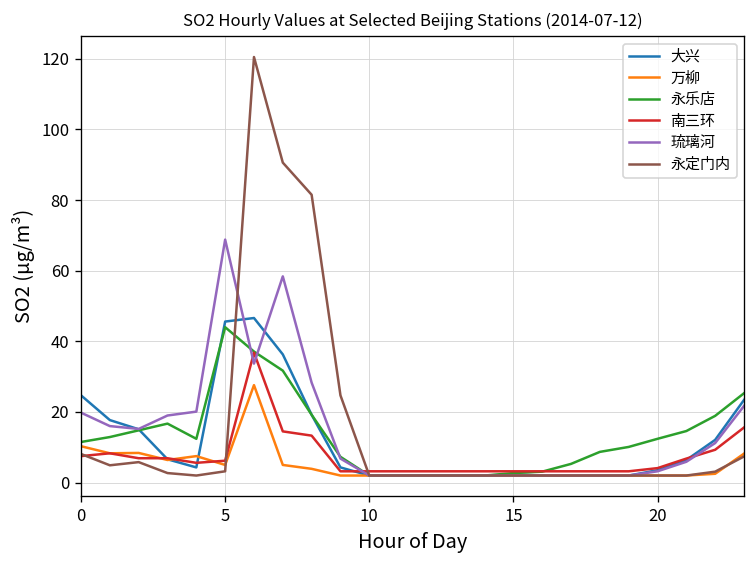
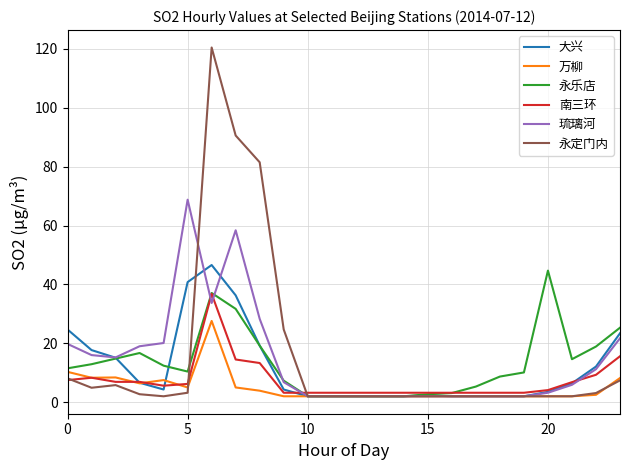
大兴, 5: 46 -> 41
永乐店, 5: 44 -> 10
永乐店, 20: 12 -> 45
